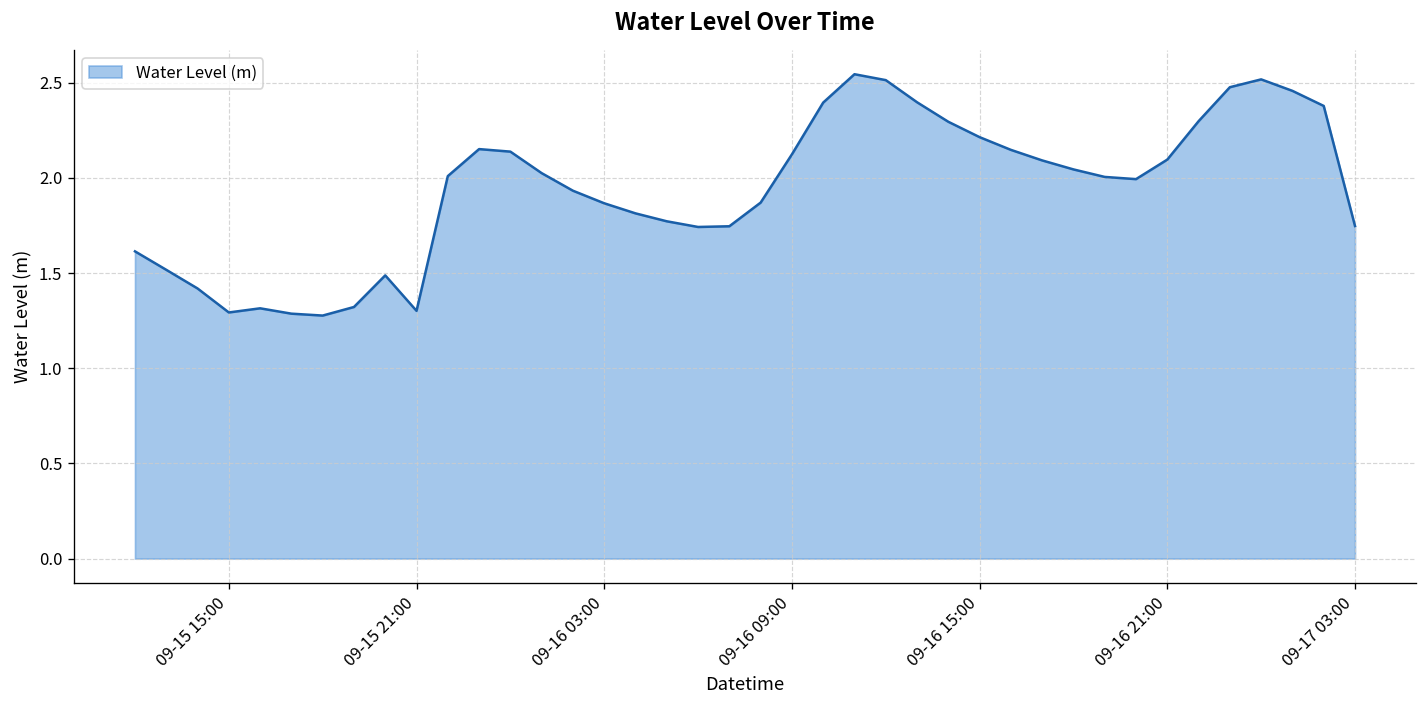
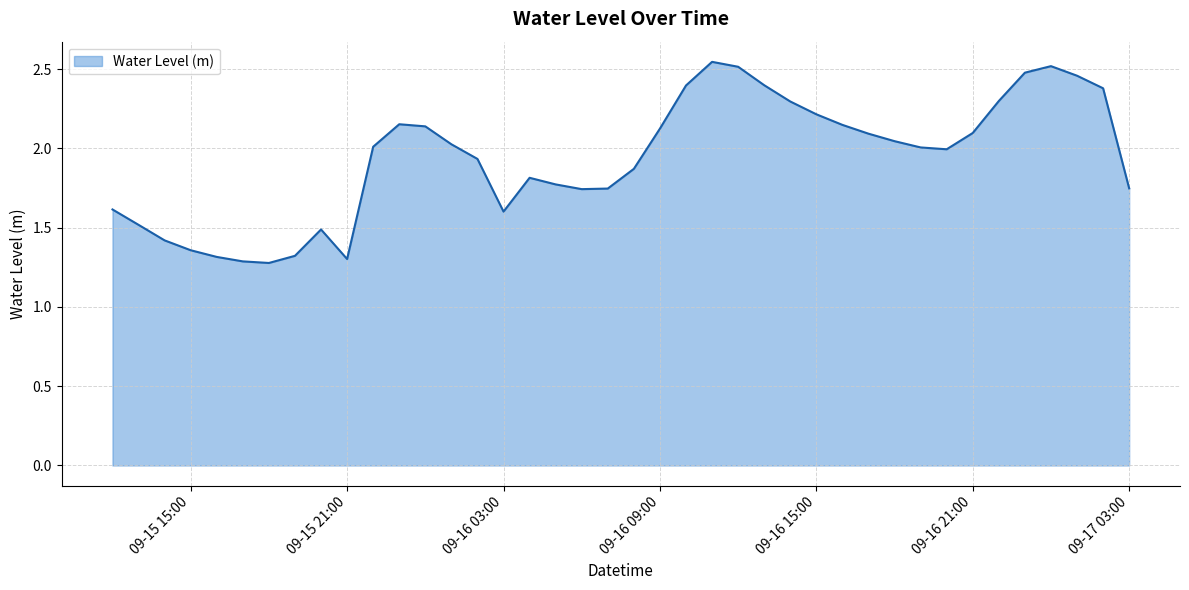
09-15 15:00: 1.29 -> 1.36
09-16 03:00: 1.87 -> 1.60
